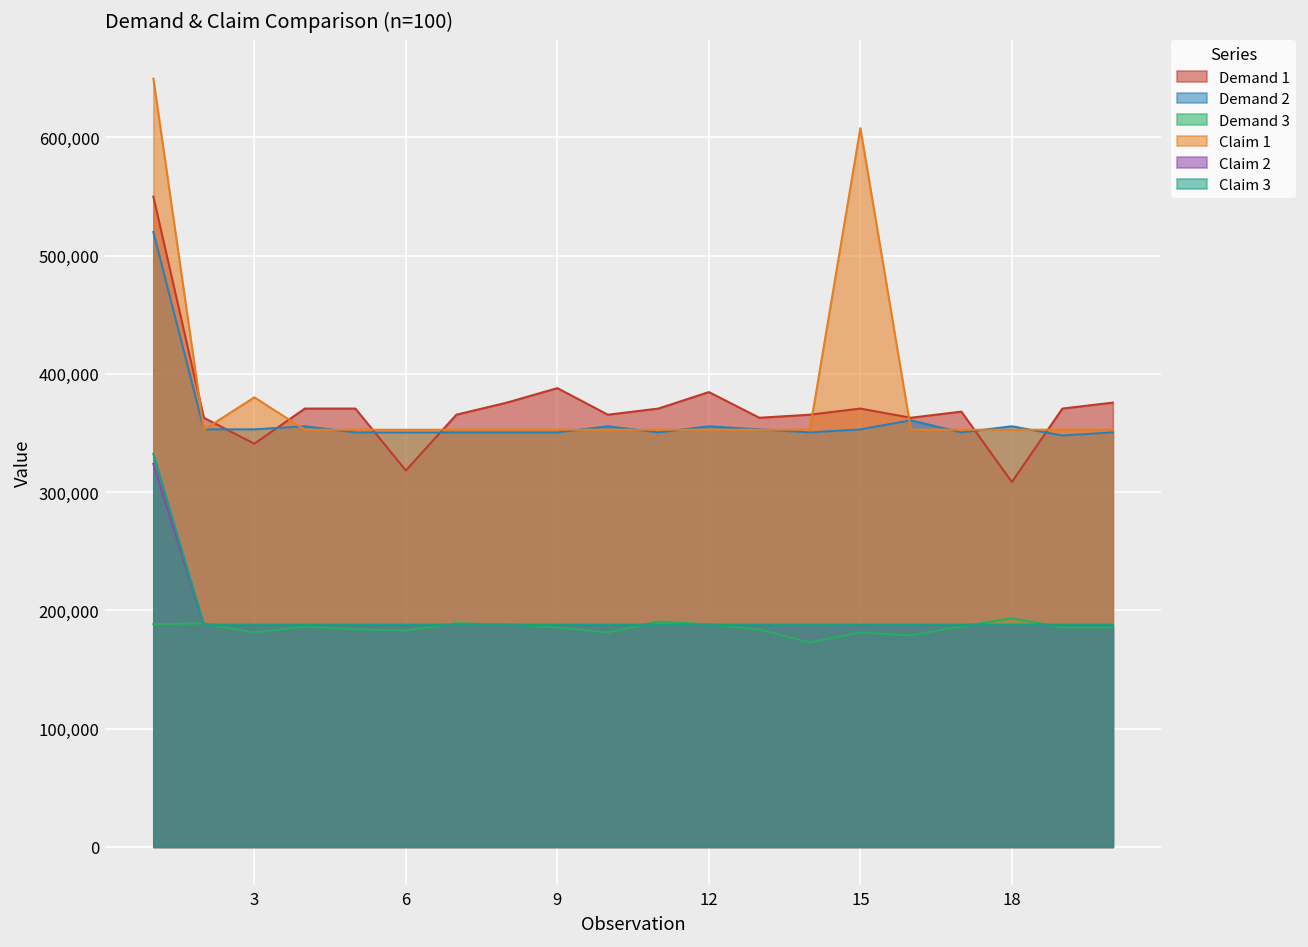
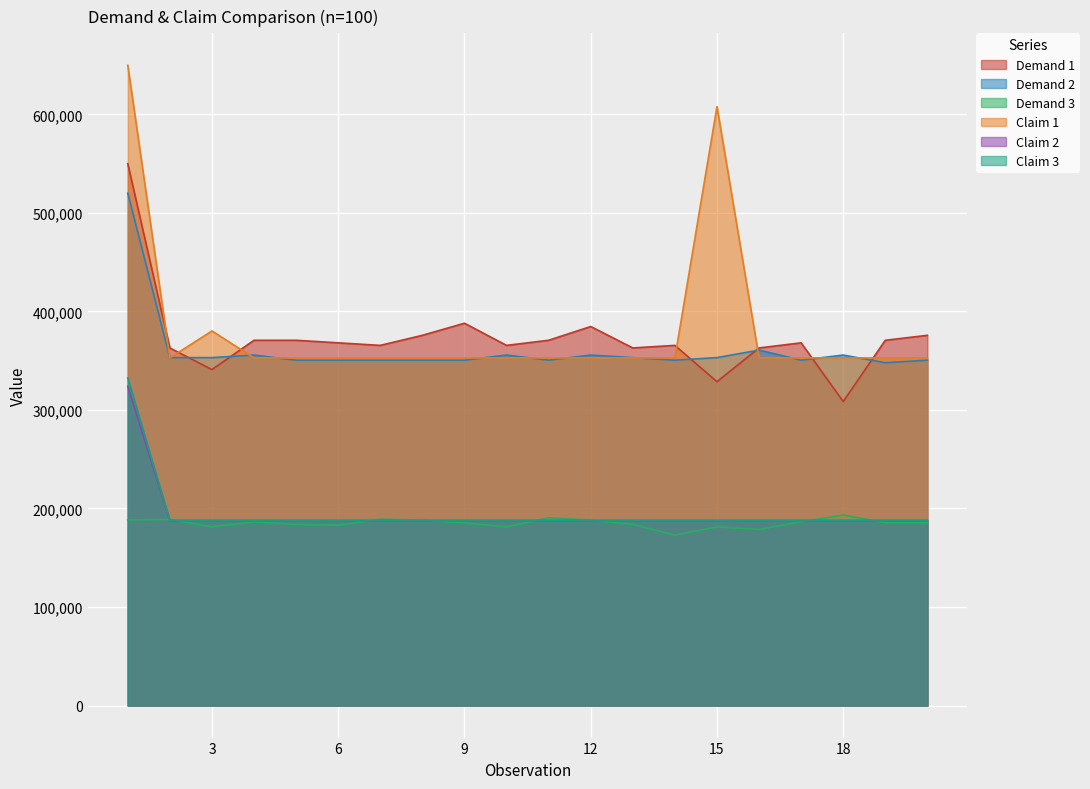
Demand 1, 6: 320,000 -> 370,000
Demand 1, 15: 370,000 -> 330,000
